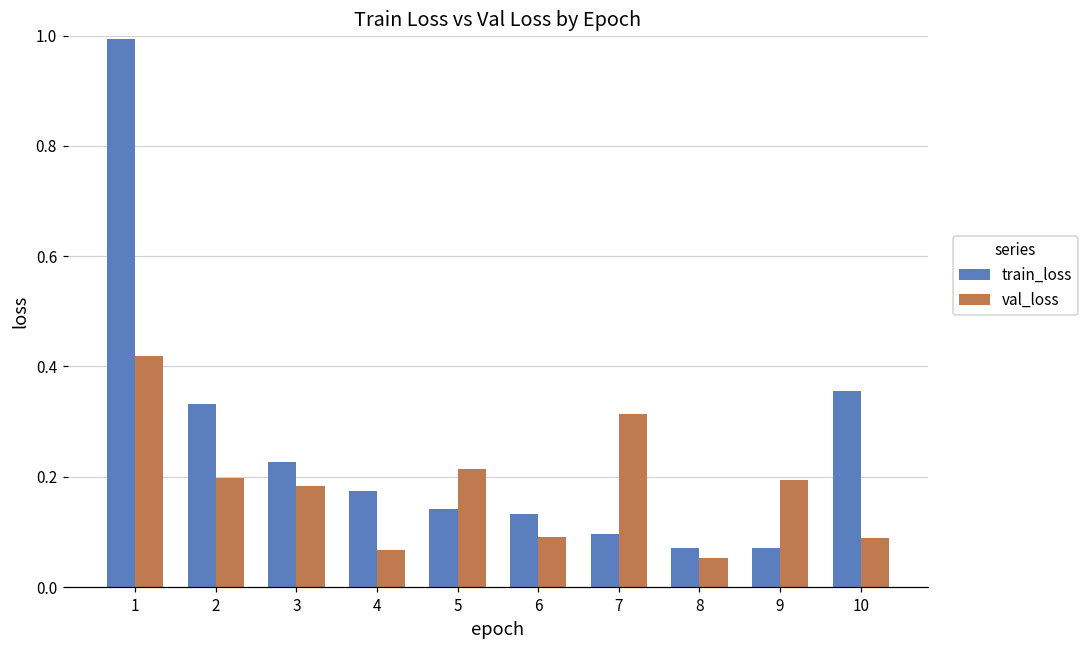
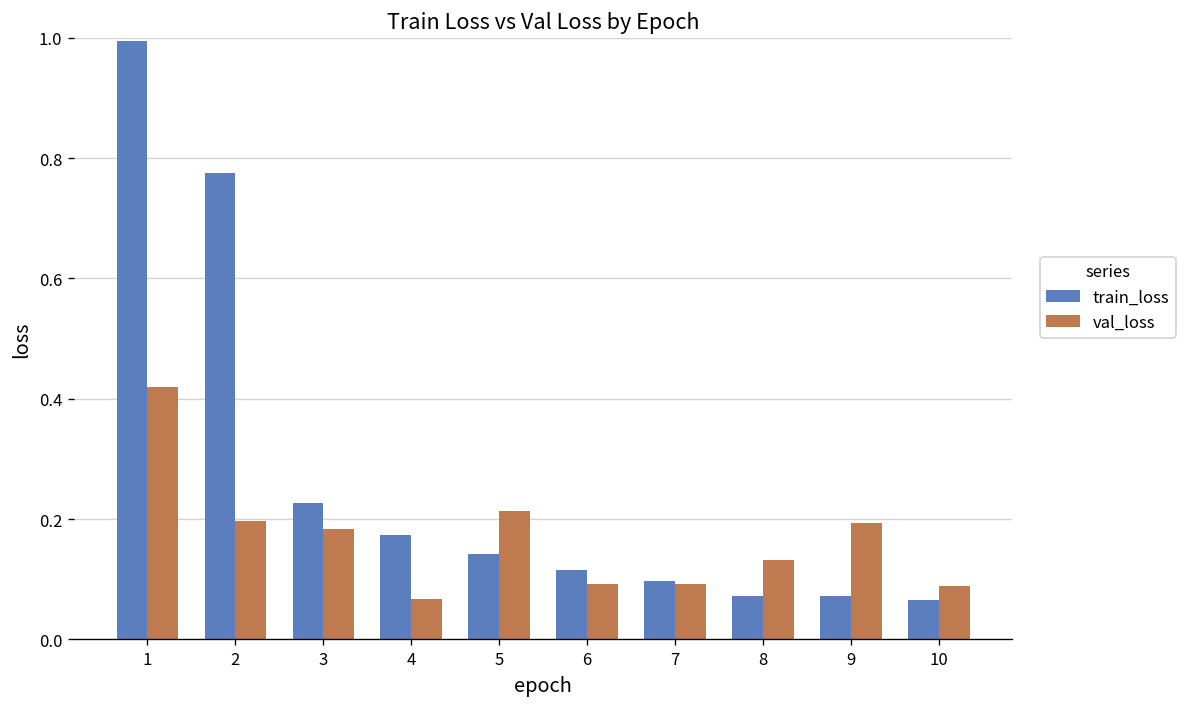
train_loss, 2: 0.33 -> 0.78
train_loss, 6: 0.13 -> 0.12
val_loss, 7: 0.31 -> 0.09
val_loss, 8: 0.05 -> 0.13
train_loss, 10: 0.35 -> 0.06
